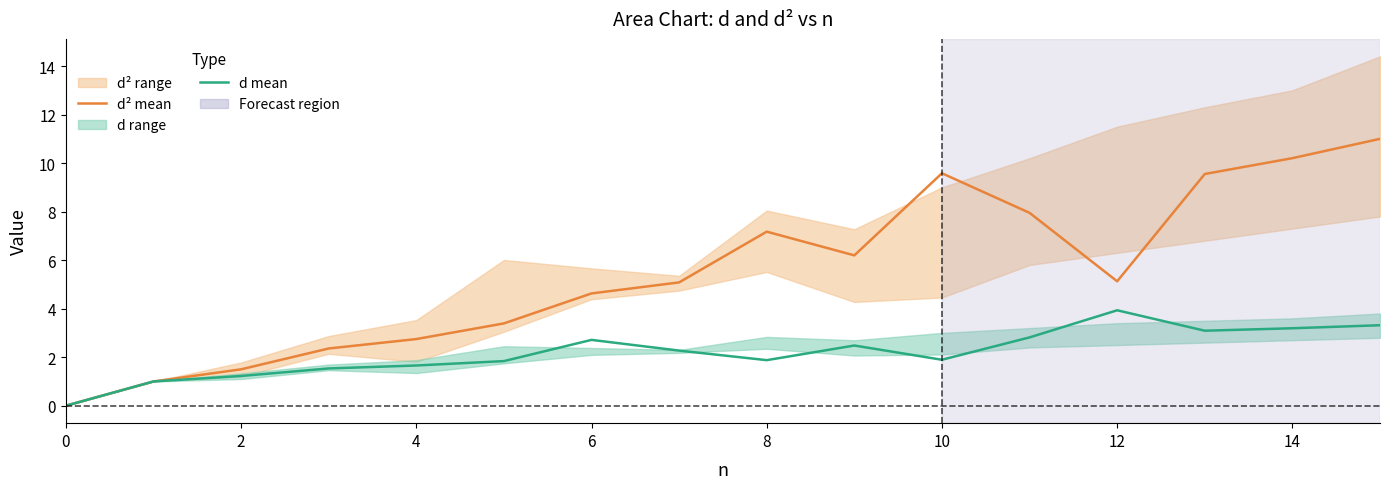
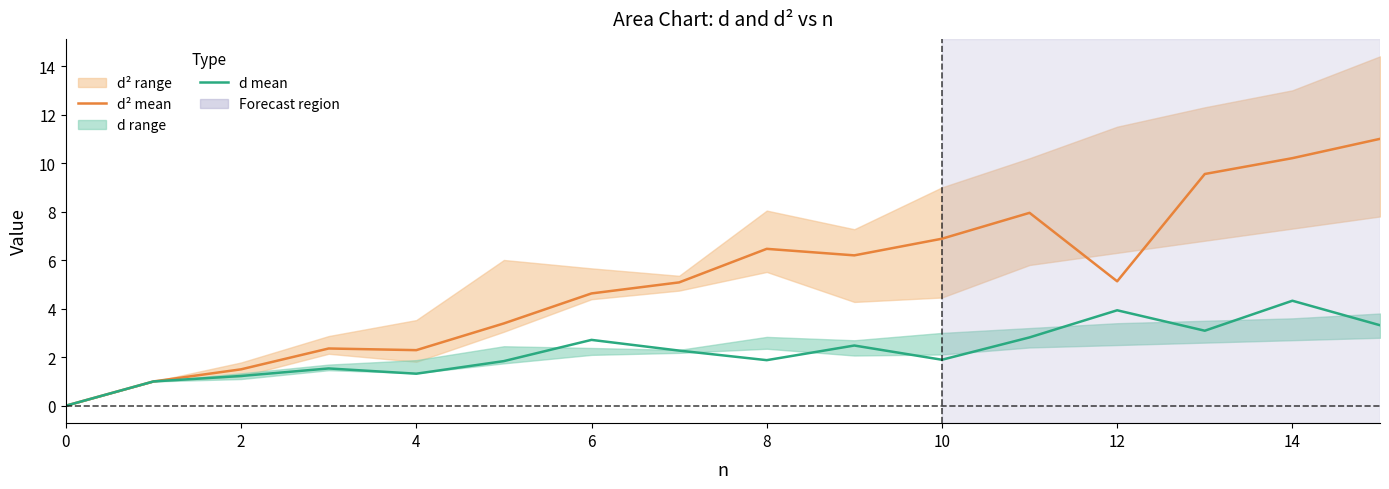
d² mean, 4: 2.7 -> 2.3
d mean, 4: 1.7 -> 1.3
d² mean, 8: 7.2 -> 6.5
d² mean, 10: 9.6 -> 6.9
d mean, 14: 3.2 -> 4.3
